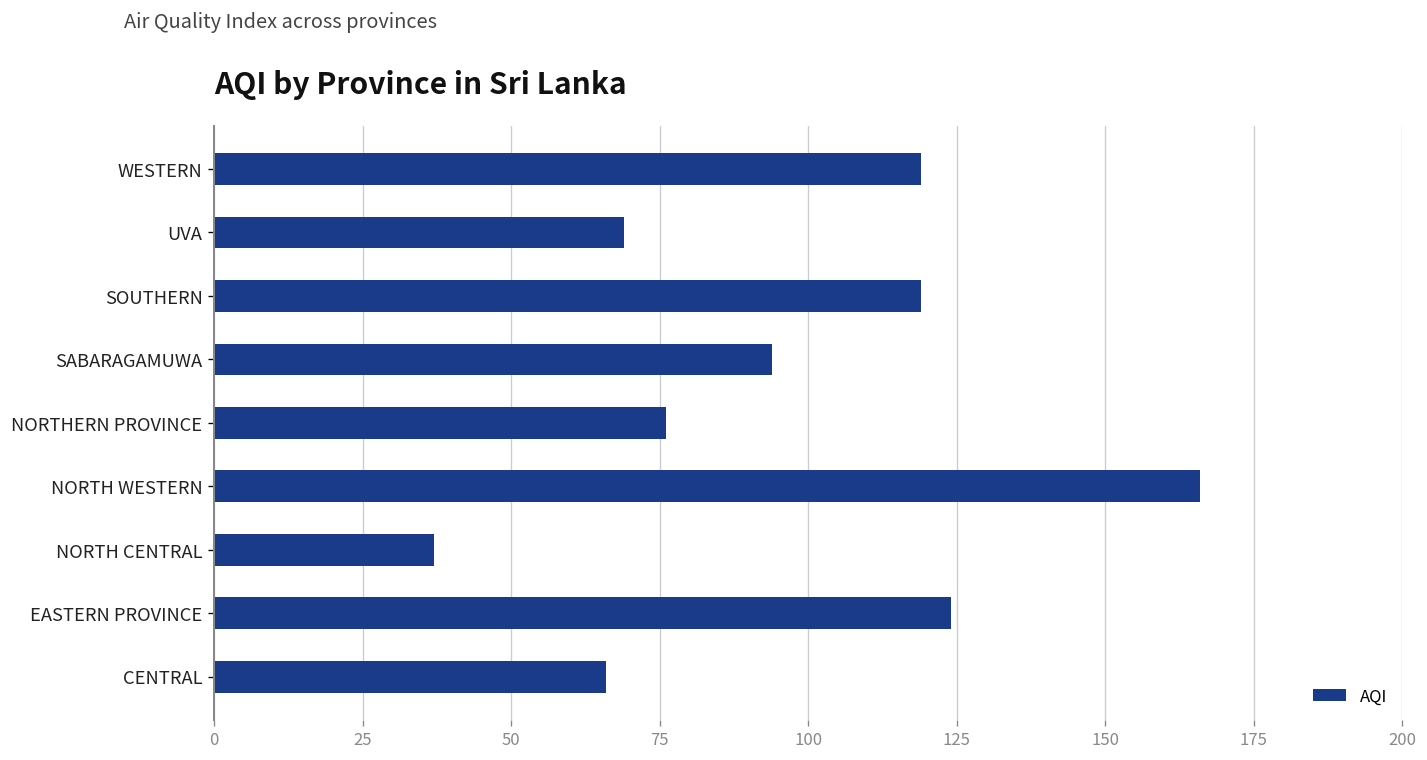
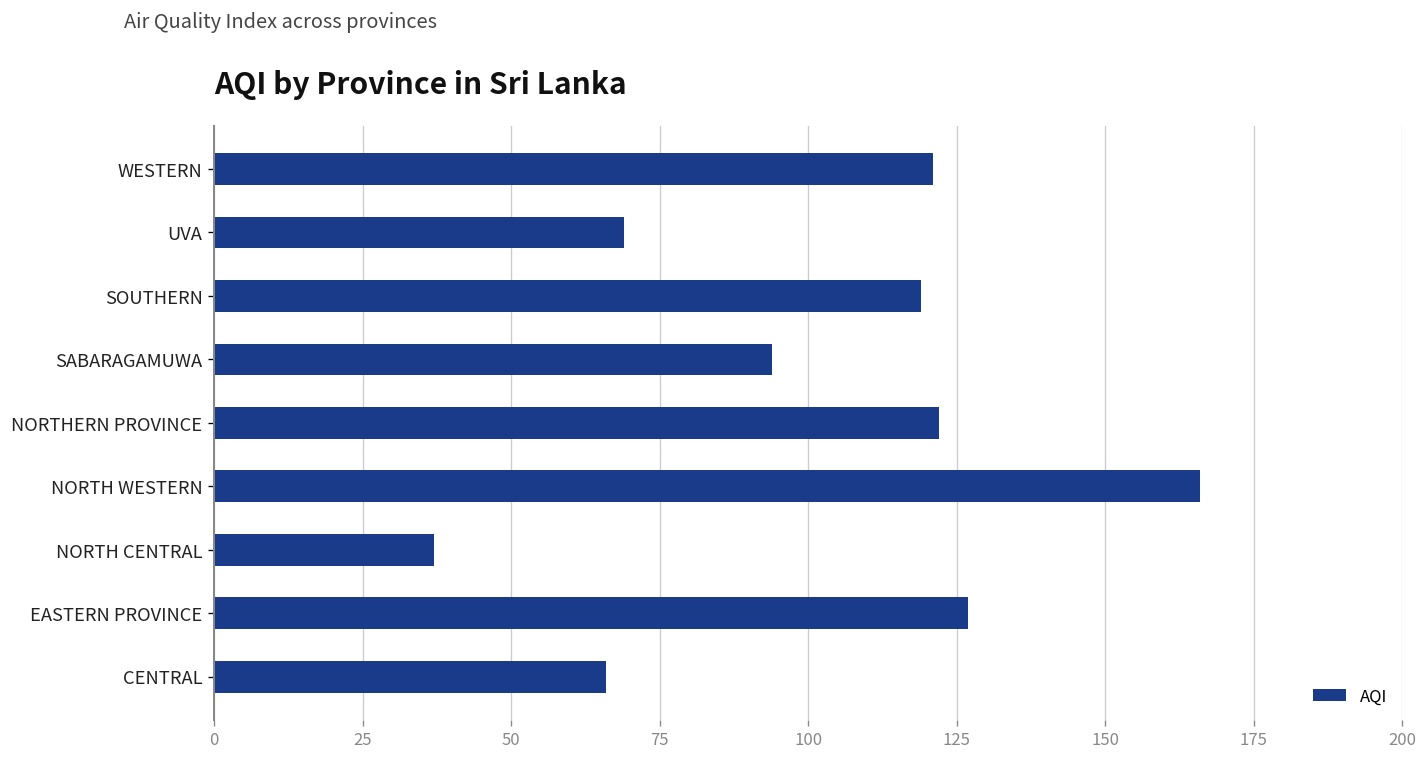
WESTERN: 119 -> 121
NORTHERN PROVINCE: 76 -> 122
EASTERN PROVINCE: 124 -> 127
